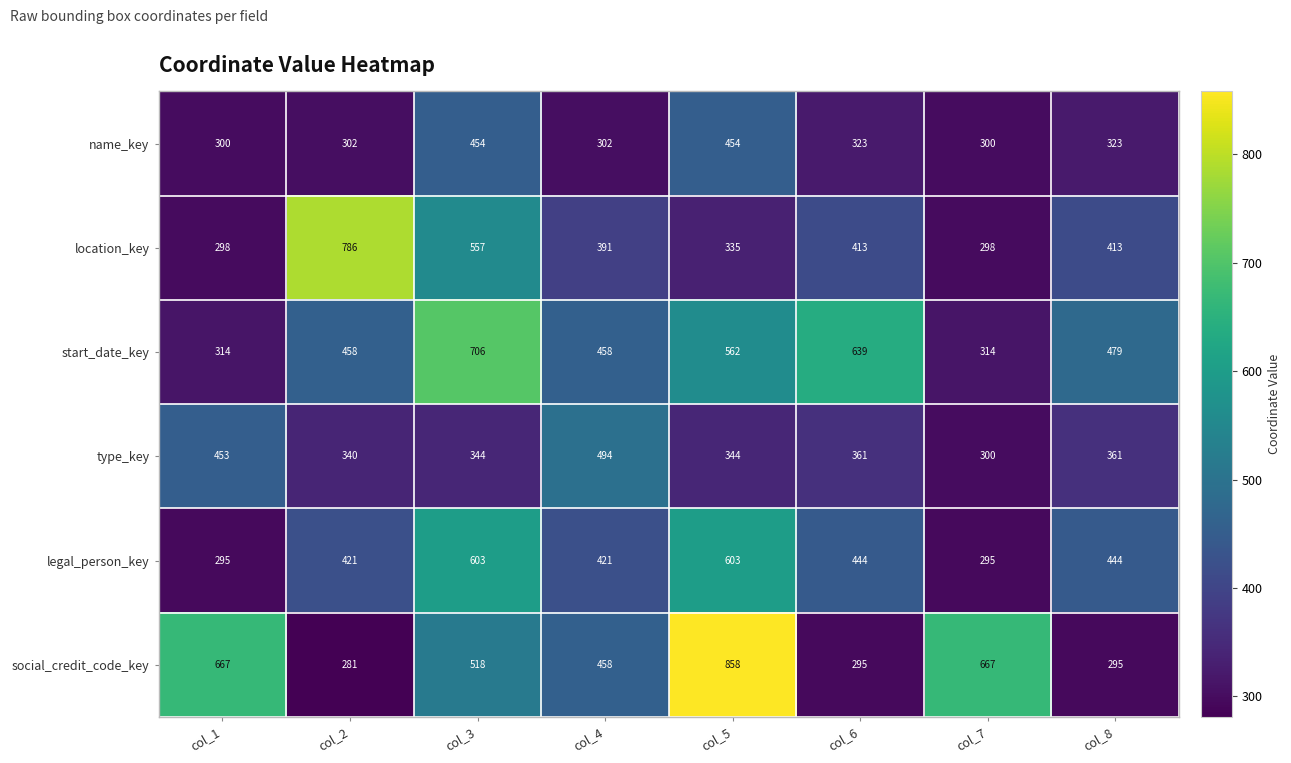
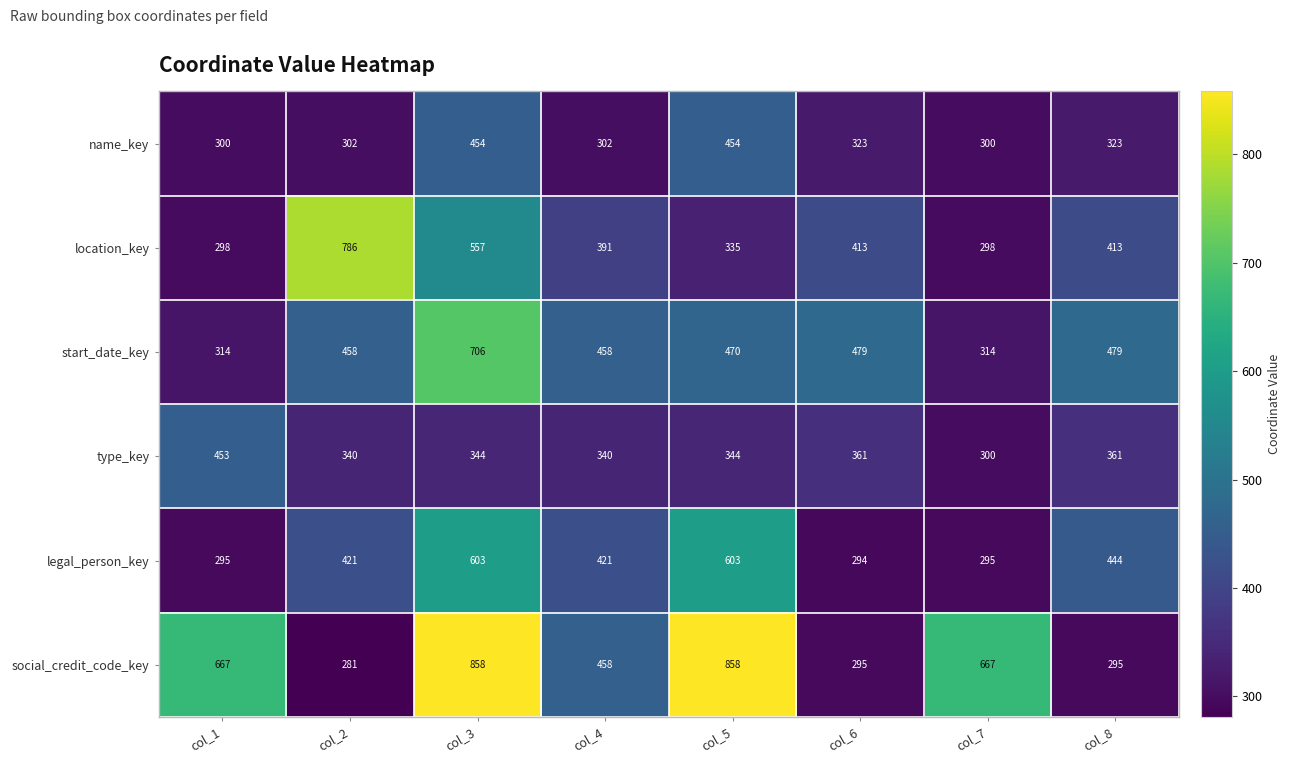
start_date_key, col_5: 562 -> 470
start_date_key, col_6: 639 -> 479
type_key, col_4: 494 -> 340
legal_person_key, col_6: 444 -> 294
social_credit_code_key, col_3: 518 -> 858
